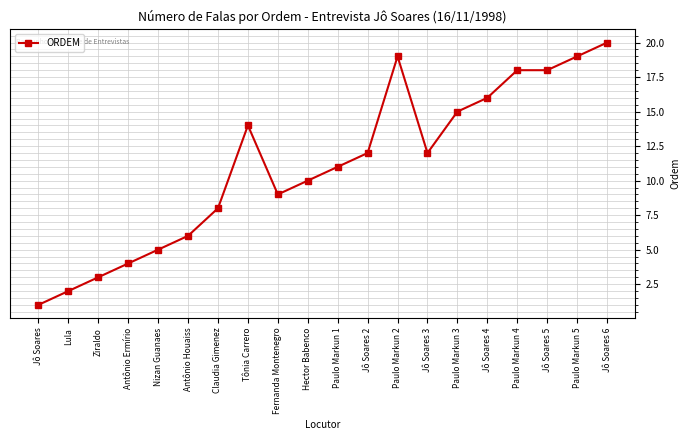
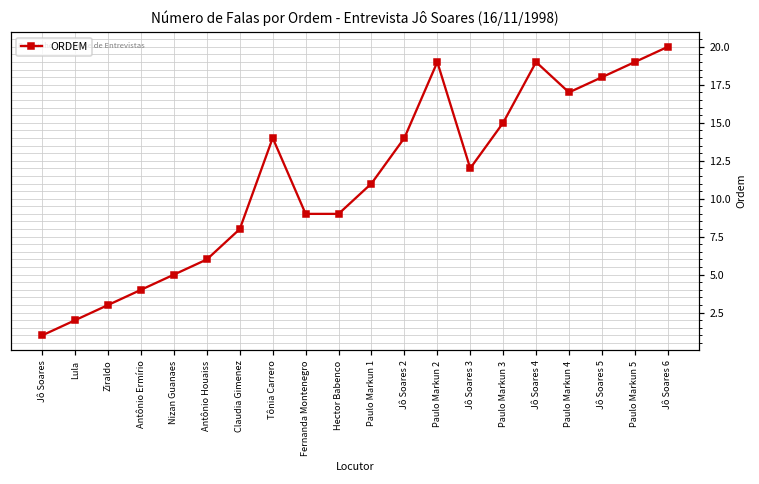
Hector Babenco: 10 -> 9
Jô Soares 2: 12 -> 14
Jô Soares 4: 16 -> 19
Paulo Markun 4: 18 -> 17
